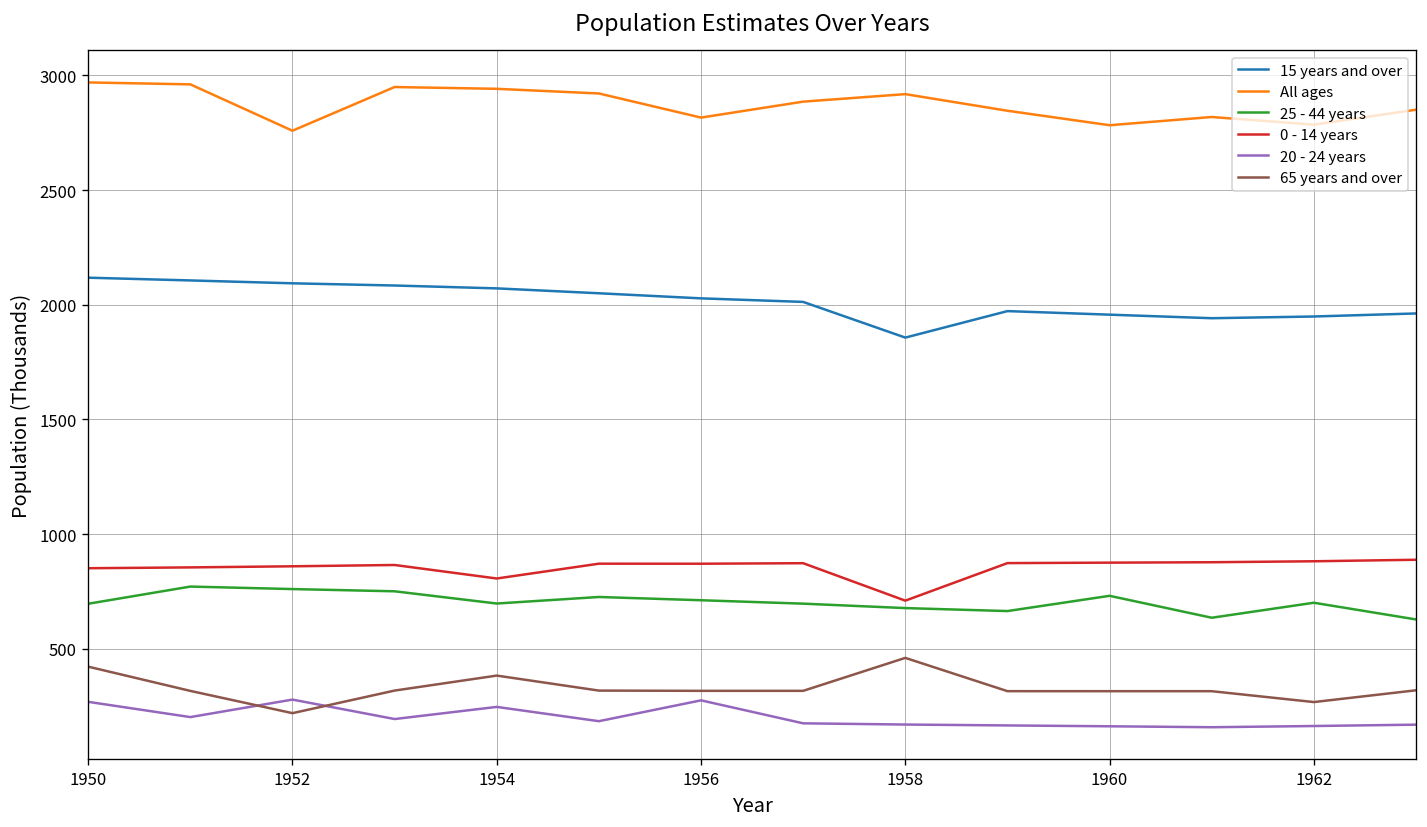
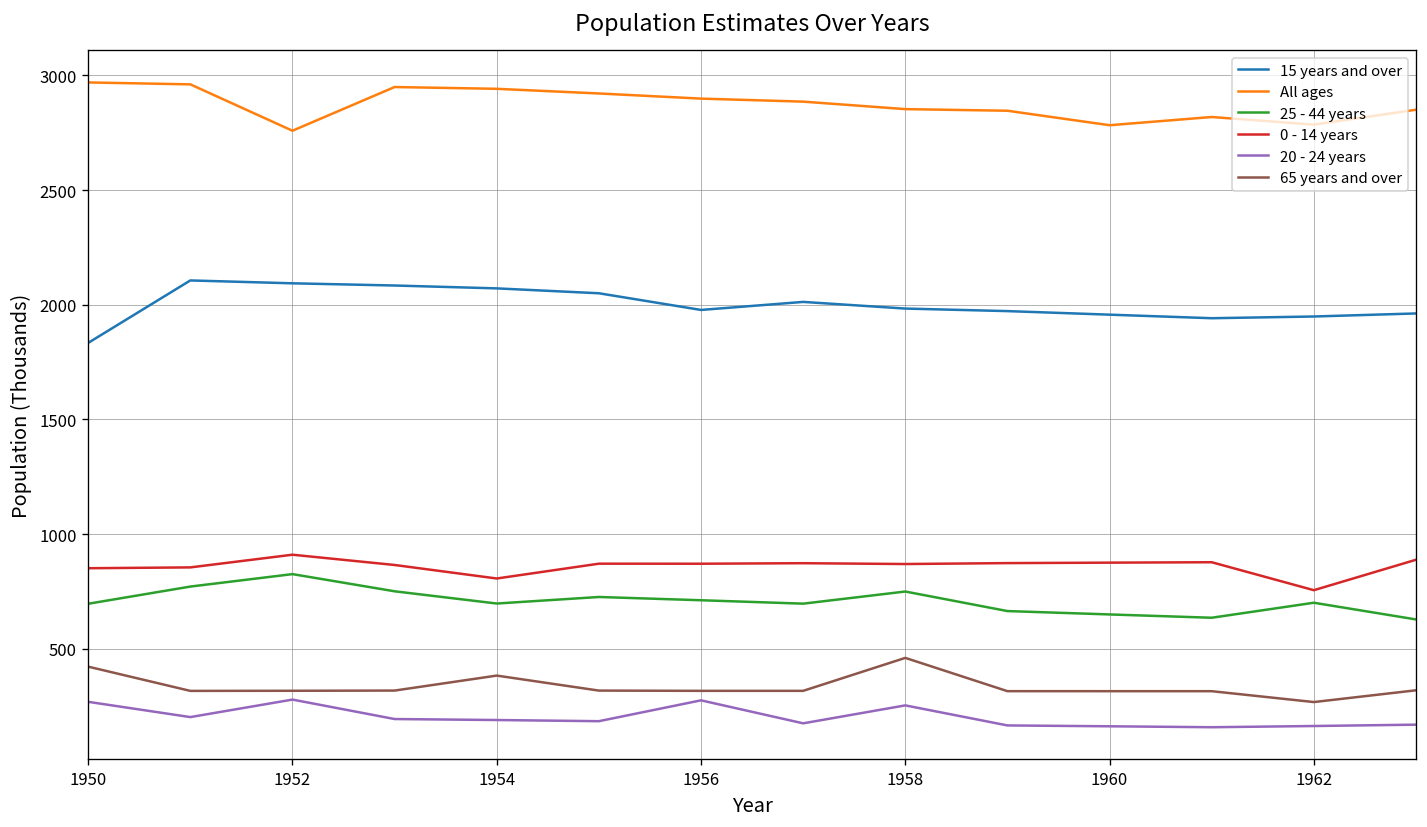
15 years and over, 1950: 2120 -> 1830
25 - 44 years, 1952: 760 -> 830
0 - 14 years, 1952: 860 -> 910
65 years and over, 1952: 220 -> 320
20 - 24 years, 1954: 250 -> 190
15 years and over, 1956: 2030 -> 1980
All ages, 1956: 2820 -> 2900
15 years and over, 1958: 1860 -> 1980
All ages, 1958: 2920 -> 2850
25 - 44 years, 1958: 680 -> 750
0 - 14 years, 1958: 710 -> 870
20 - 24 years, 1958: 170 -> 250
25 - 44 years, 1960: 730 -> 650
0 - 14 years, 1962: 880 -> 760
